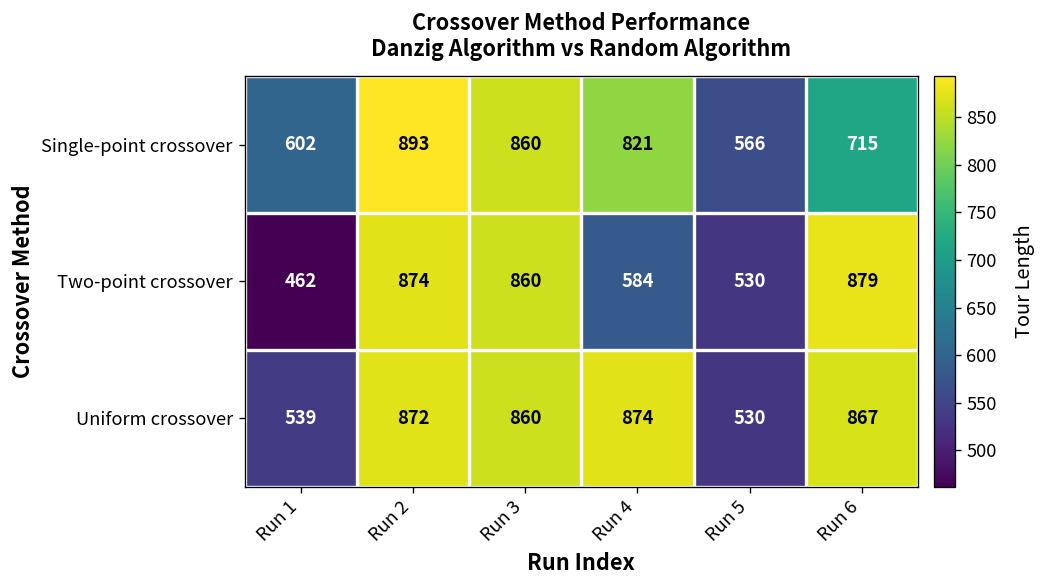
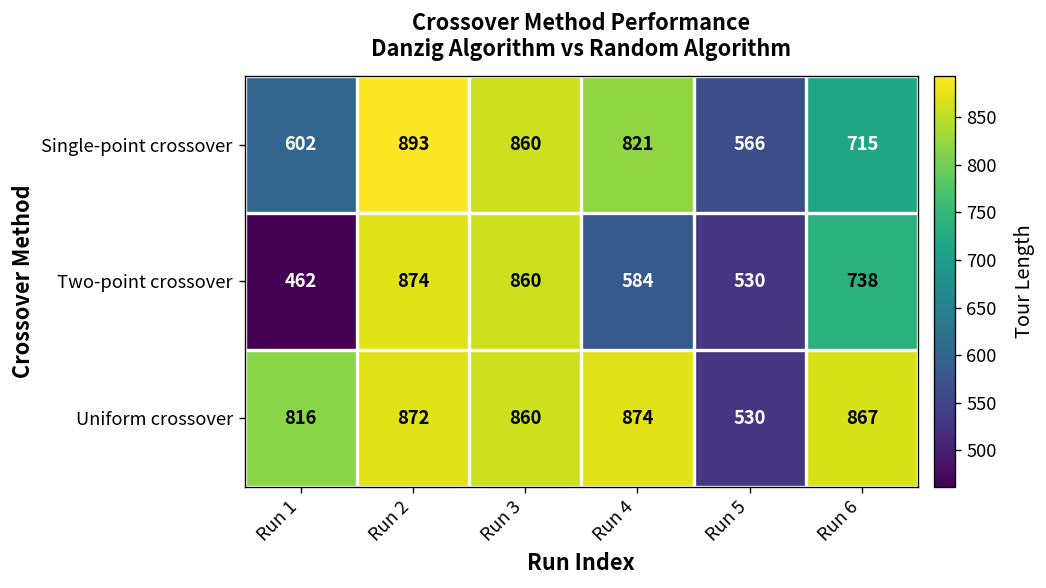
Two-point crossover, Run 6: 879 -> 738
Uniform crossover, Run 1: 539 -> 816
